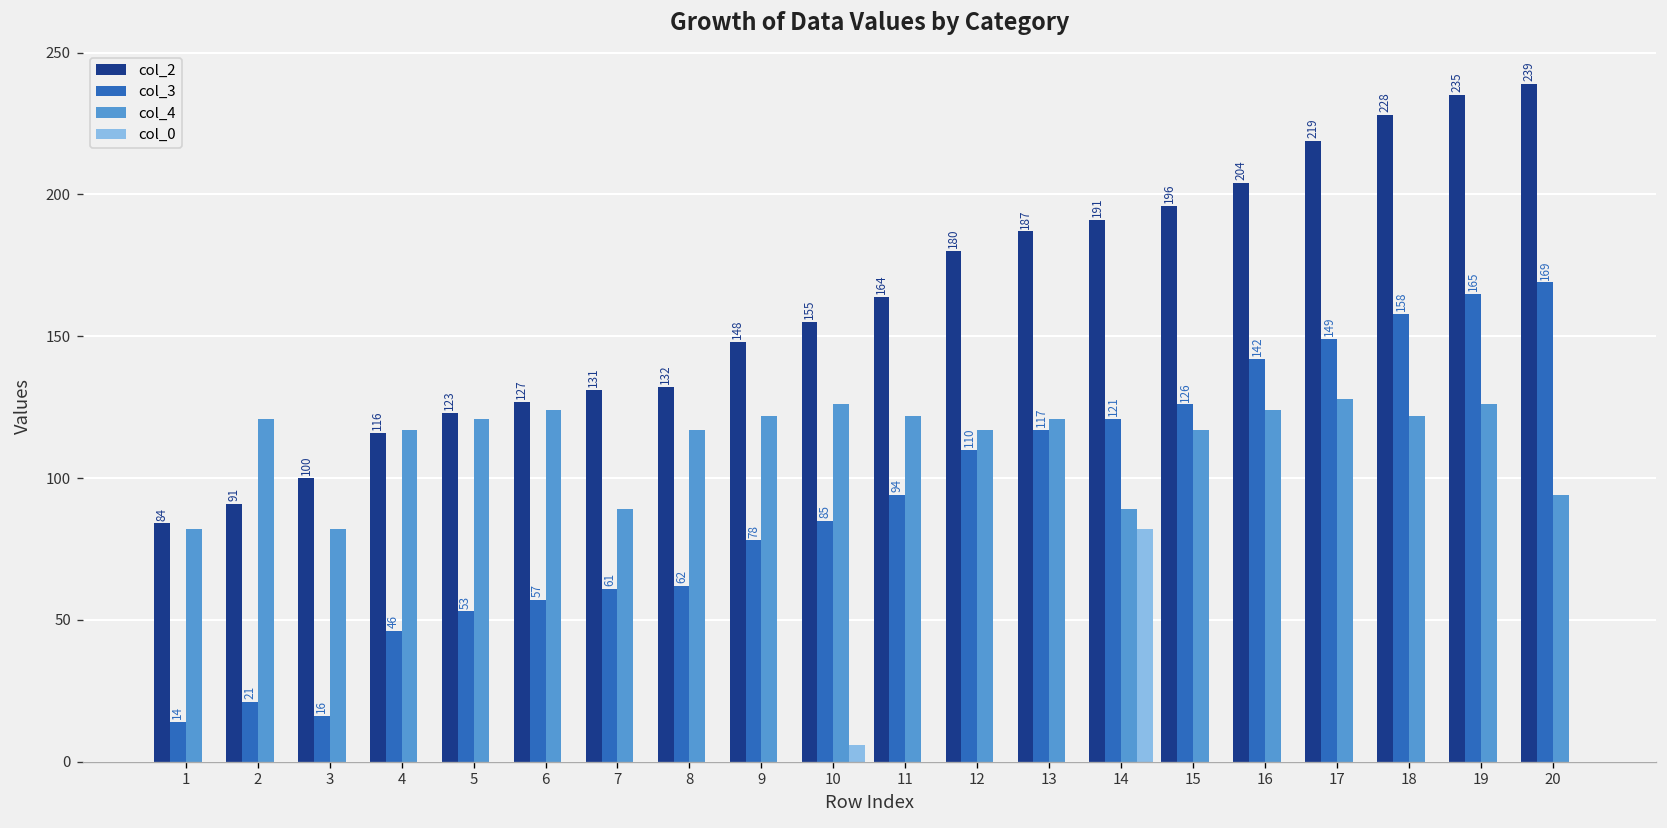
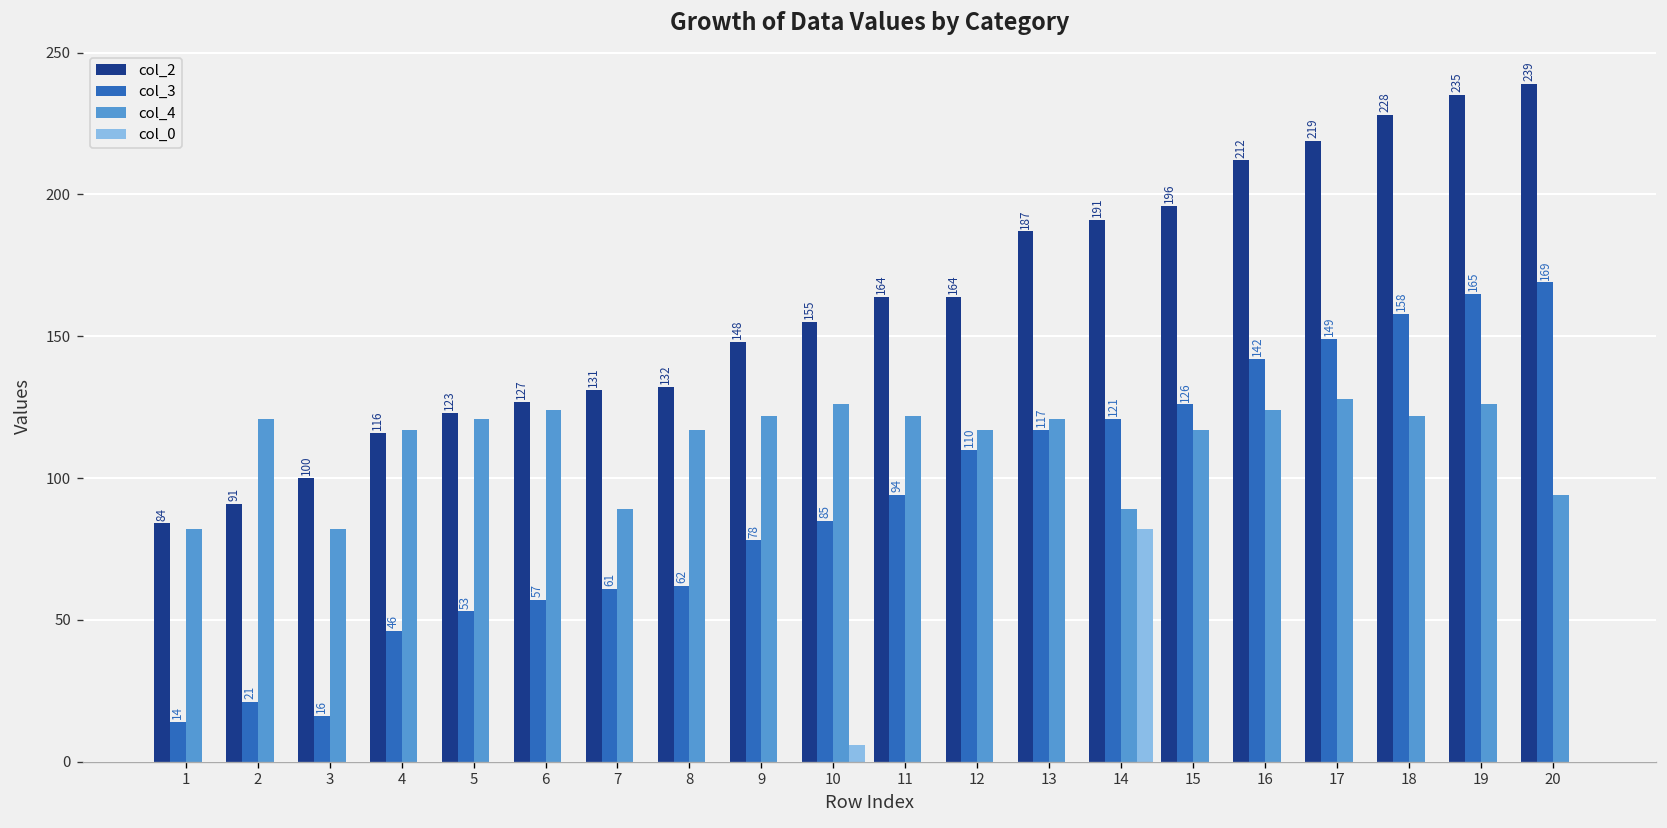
col_2, 12: 180 -> 164
col_2, 16: 204 -> 212
